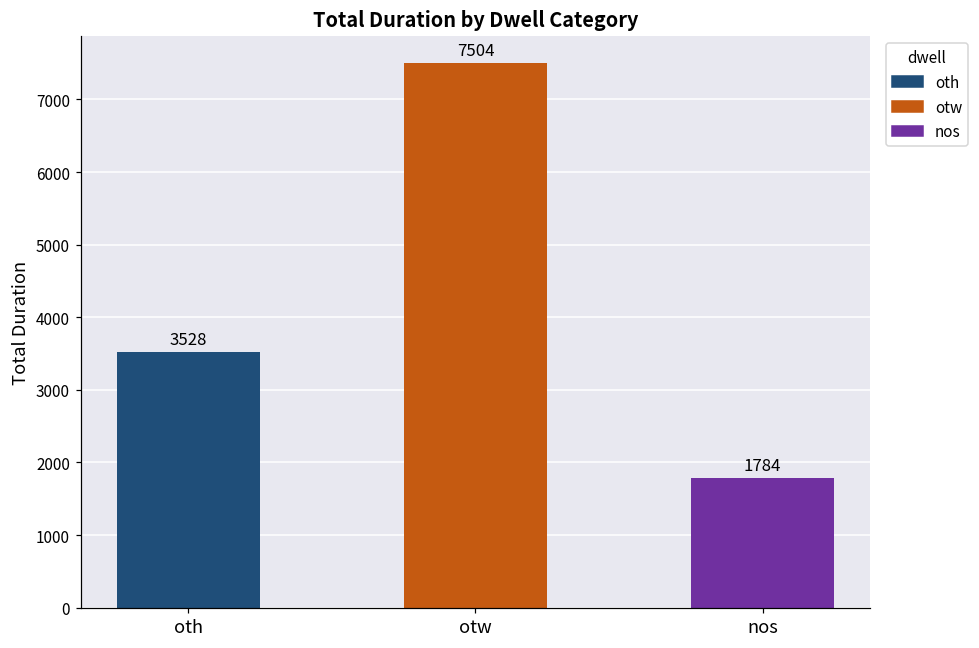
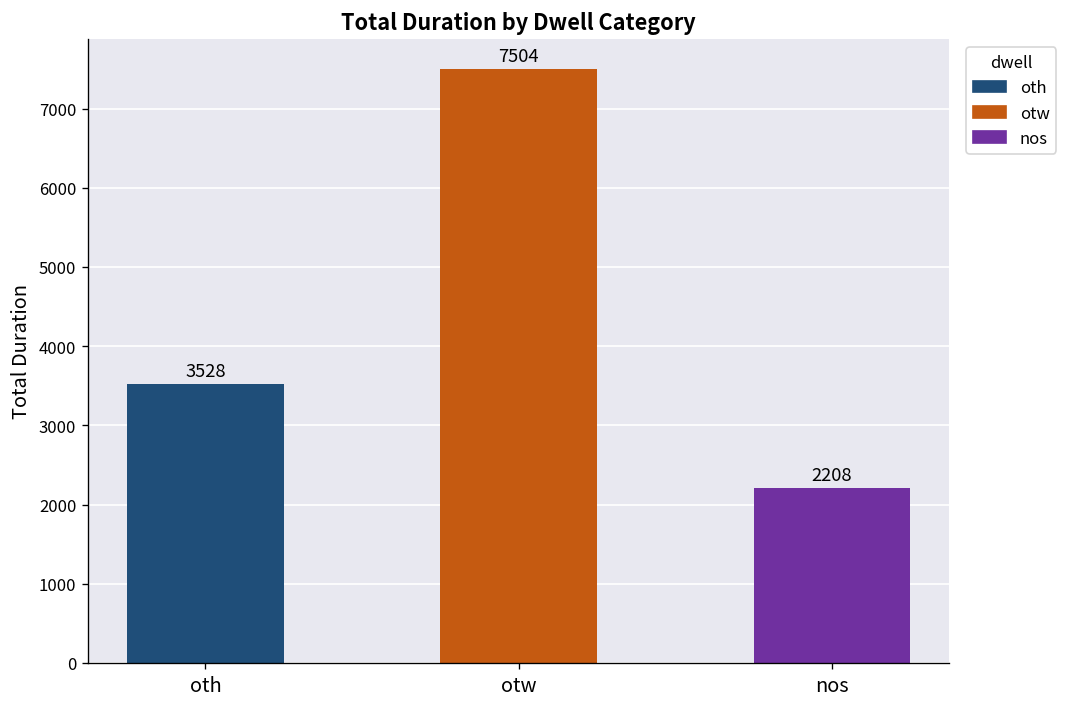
nos: 1784 -> 2208
